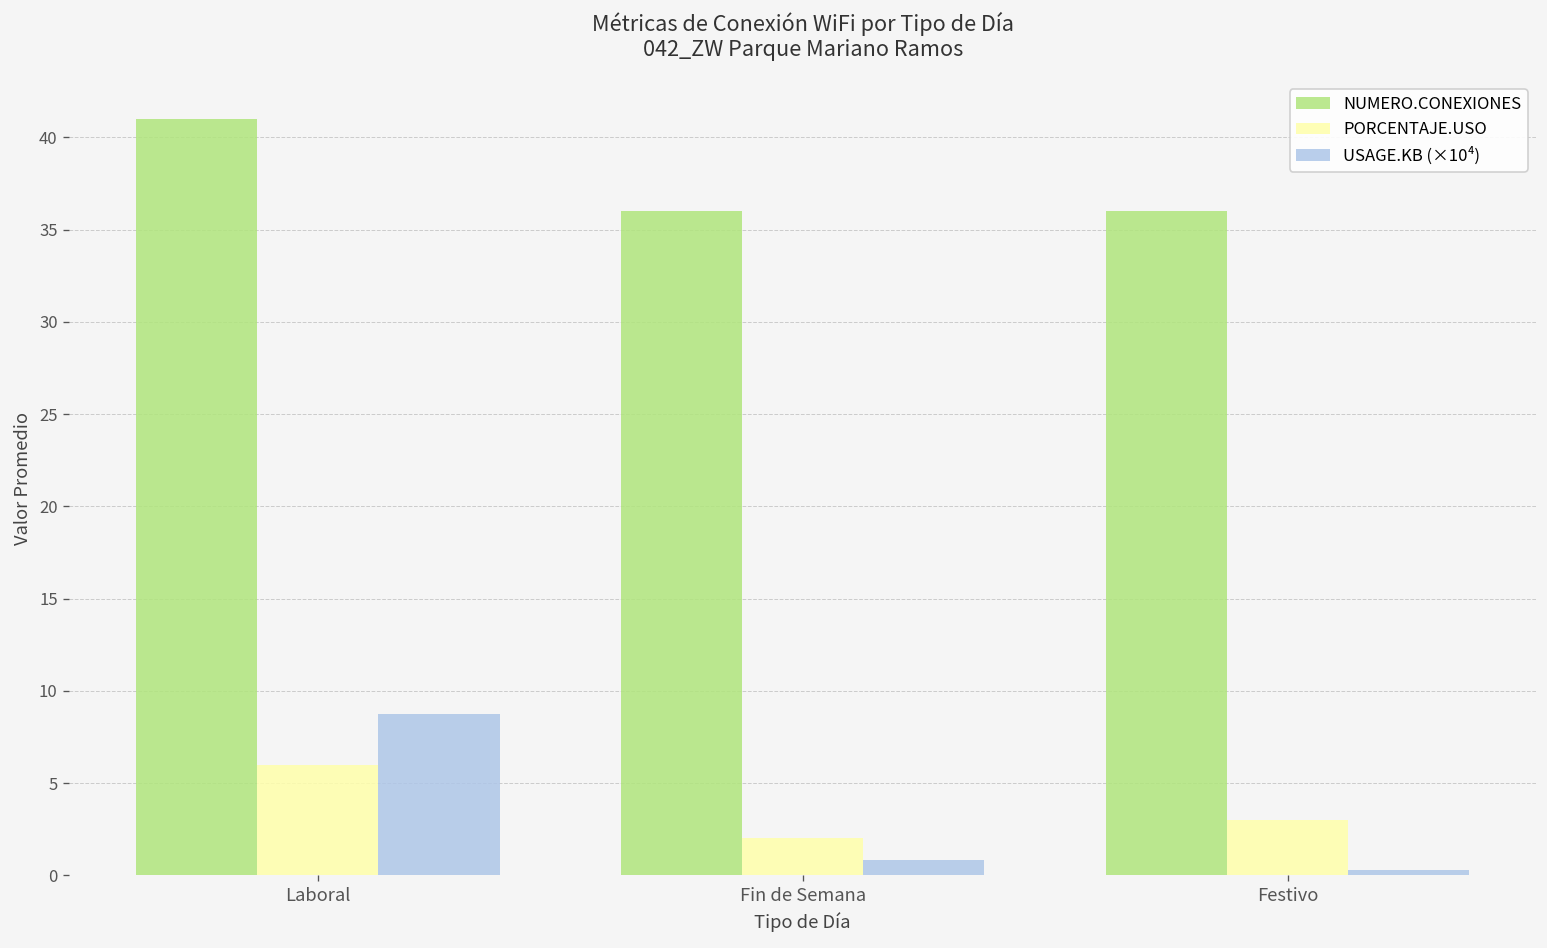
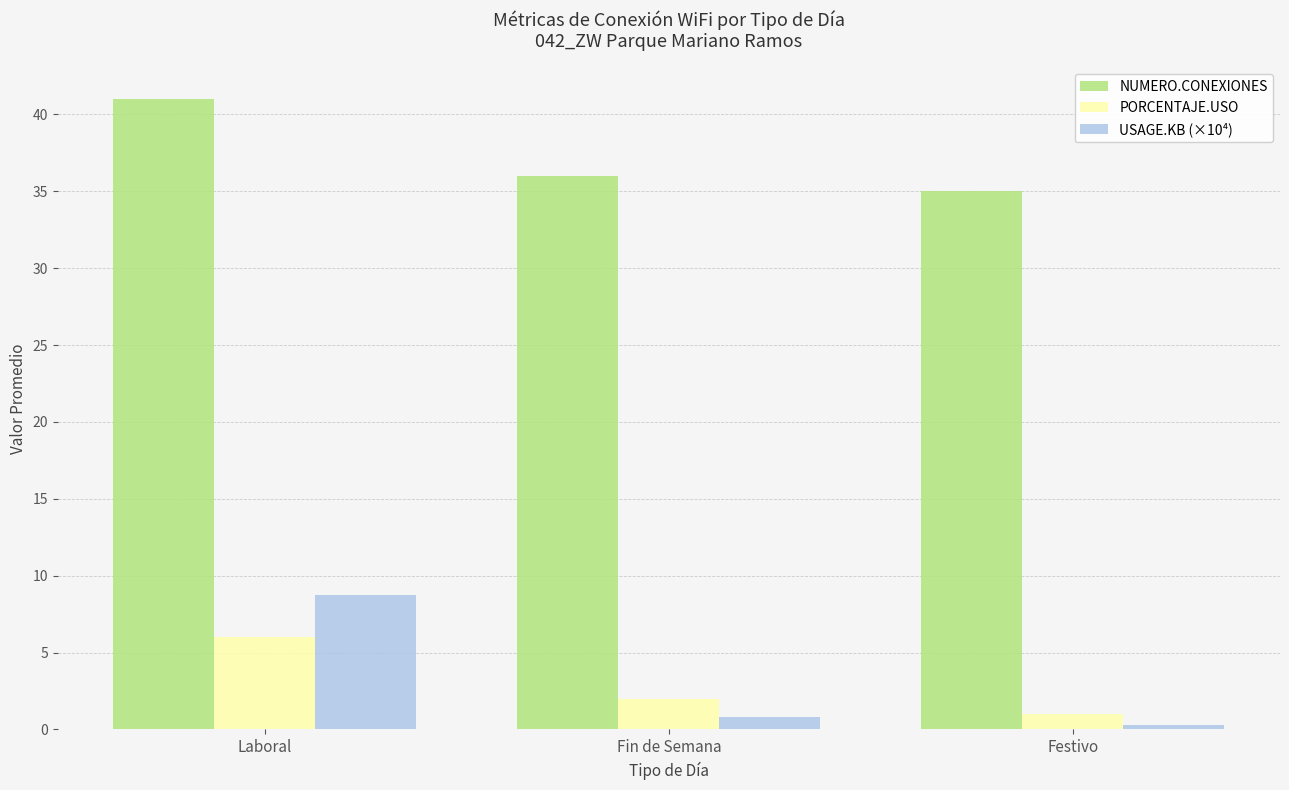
NUMERO.CONEXIONES, Festivo: 36 -> 35
PORCENTAJE.USO, Festivo: 3 -> 1
